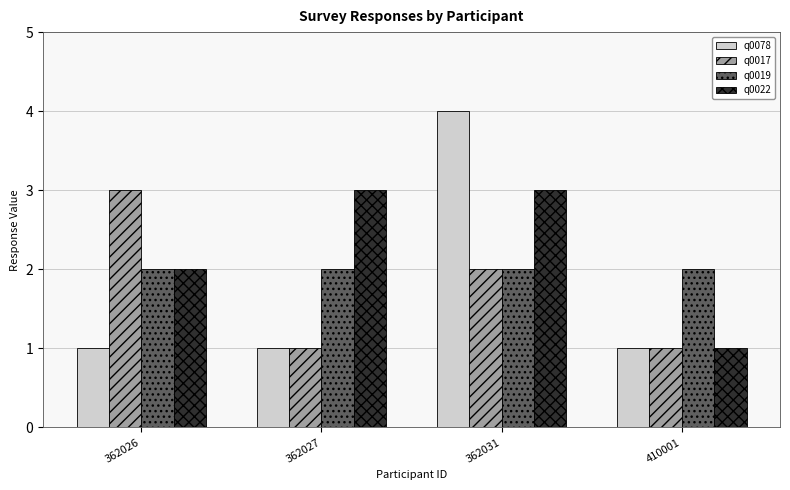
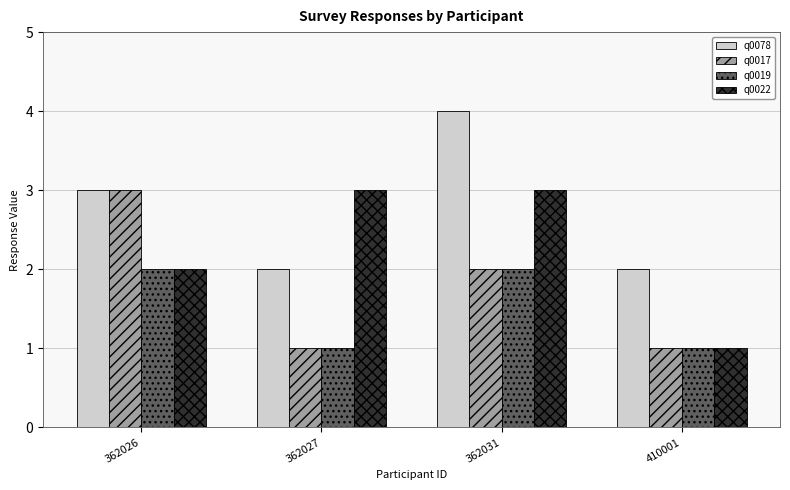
q0078, 362026: 1 -> 3
q0078, 362027: 1 -> 2
q0019, 362027: 2 -> 1
q0078, 410001: 1 -> 2
q0019, 410001: 2 -> 1
